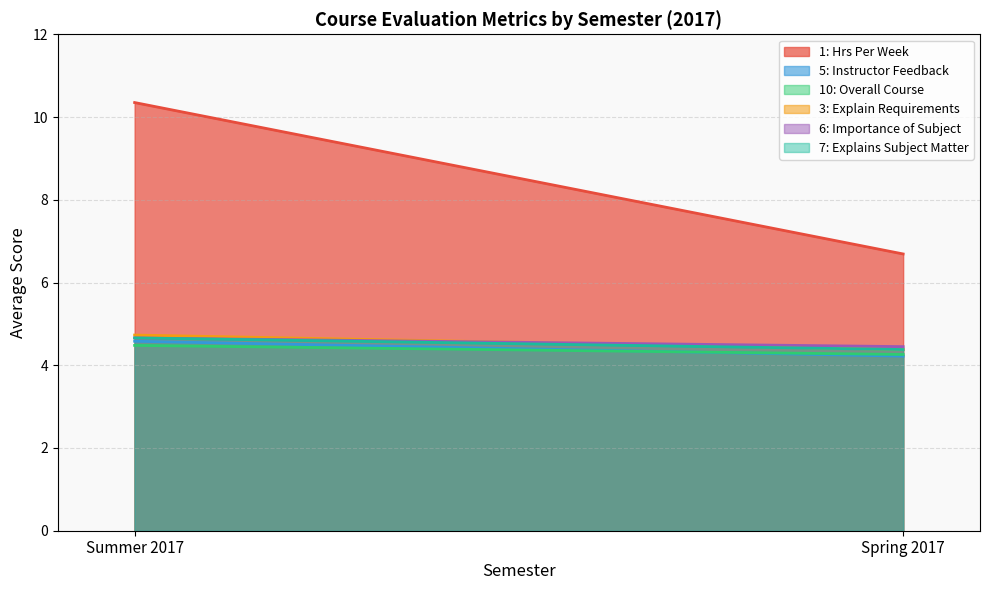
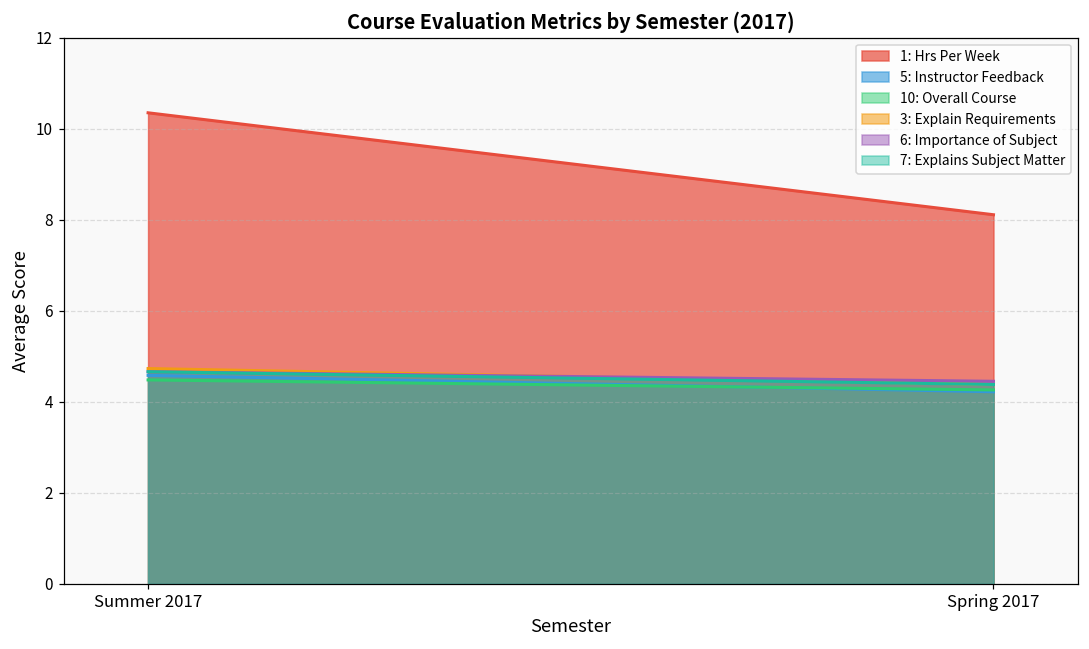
1: Hrs Per Week, Spring 2017: 6.7 -> 8.1
